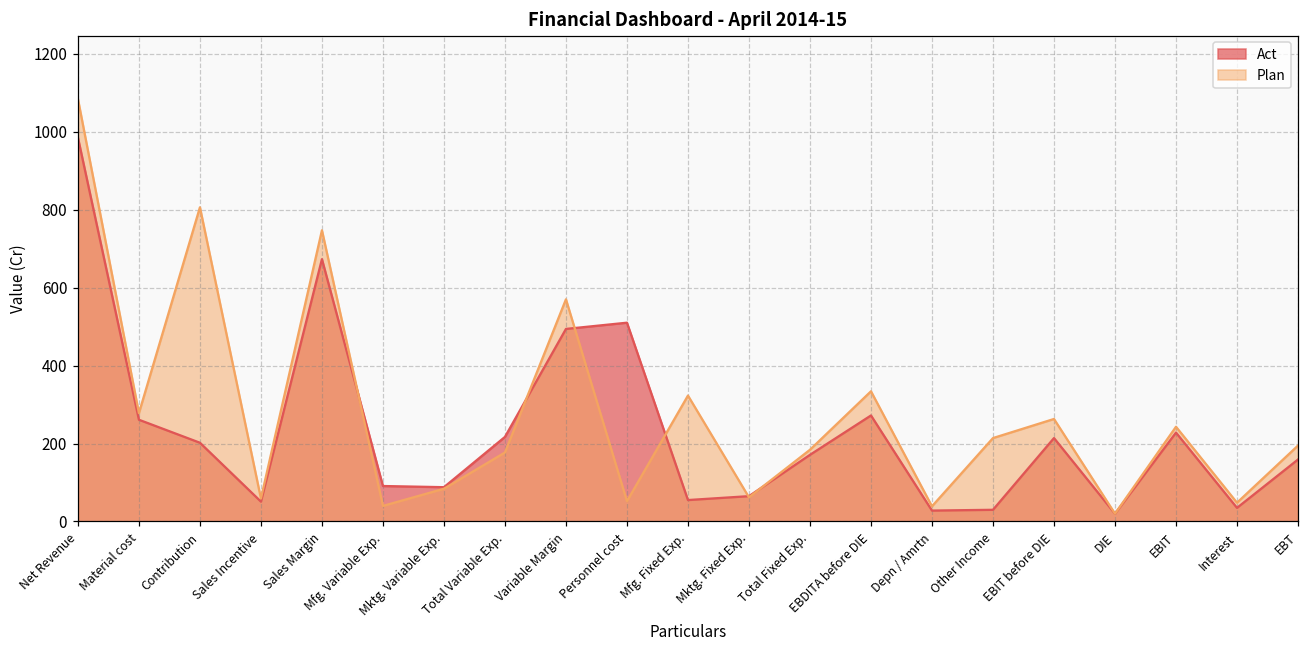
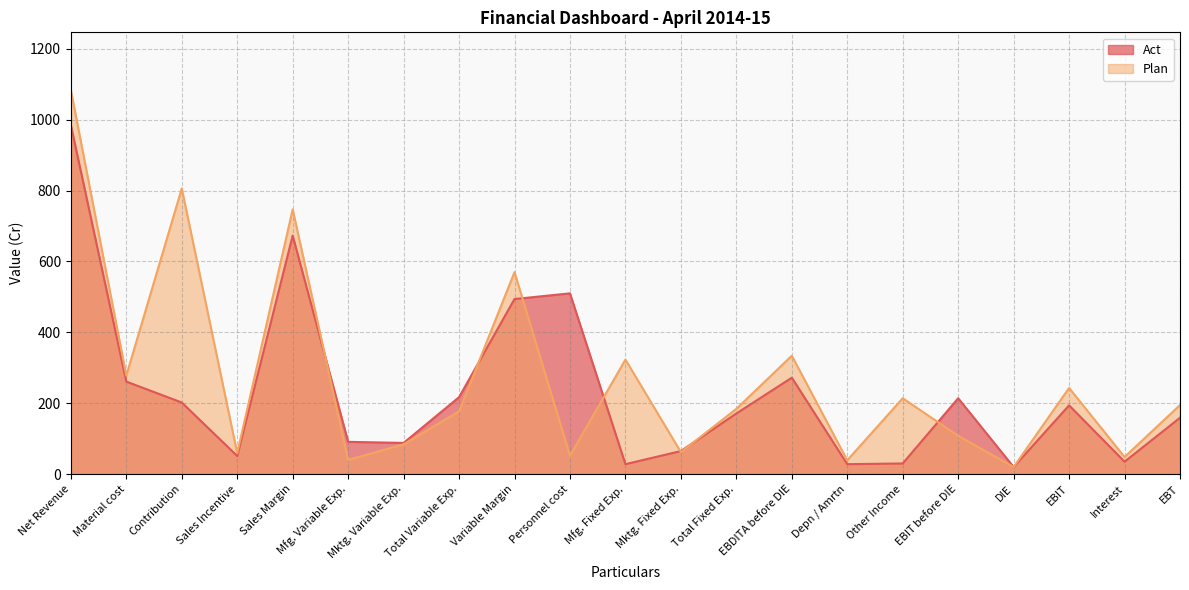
Act, Mfg. Fixed Exp.: 60 -> 30
Plan, EBIT before DIE: 260 -> 110
Act, EBIT: 230 -> 190
